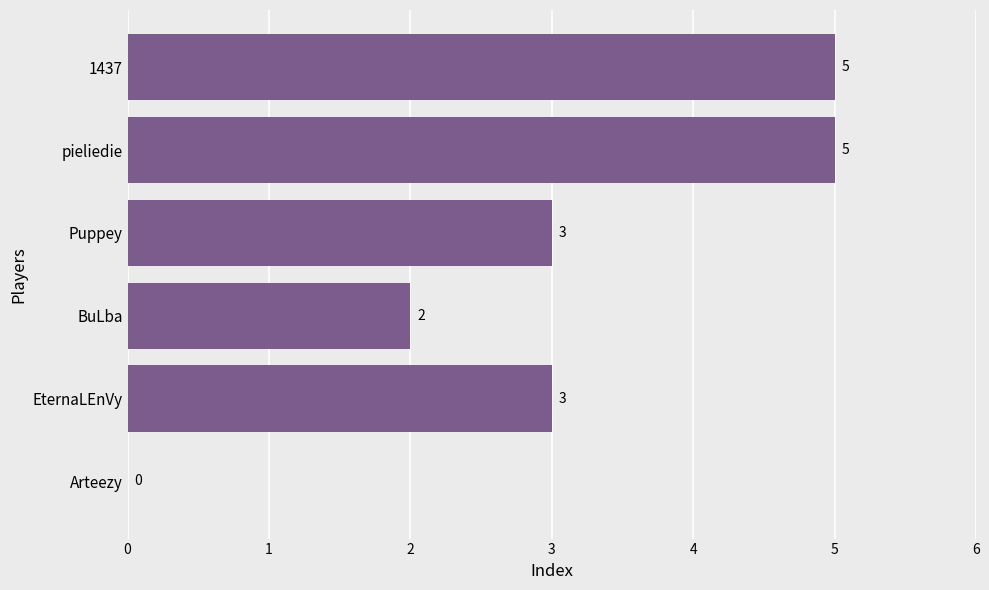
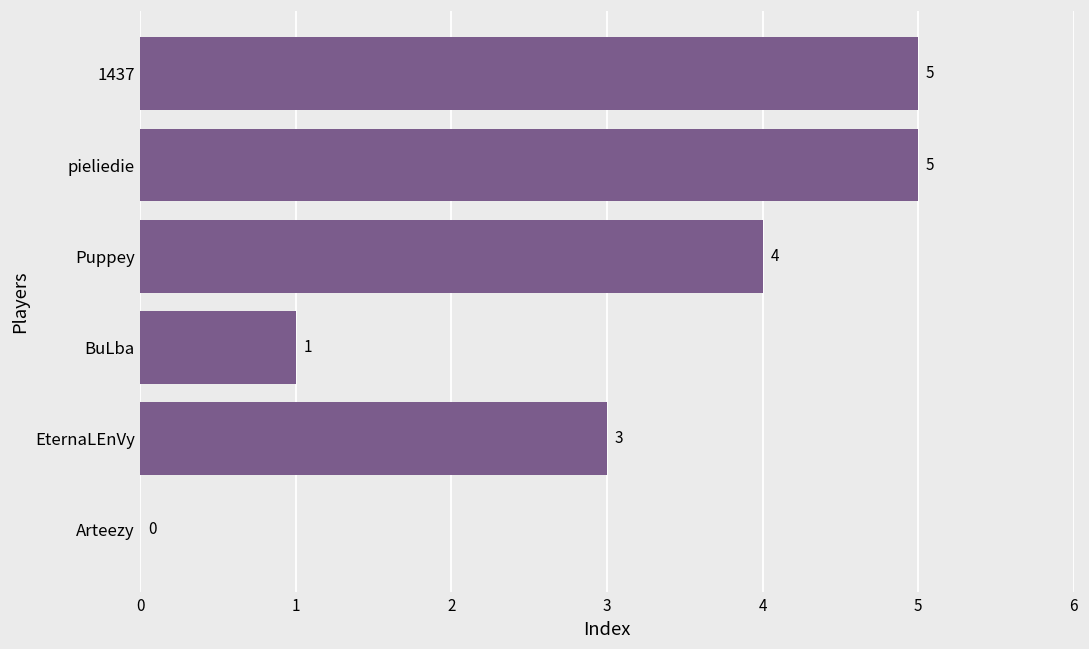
Puppey: 3 -> 4
BuLba: 2 -> 1
